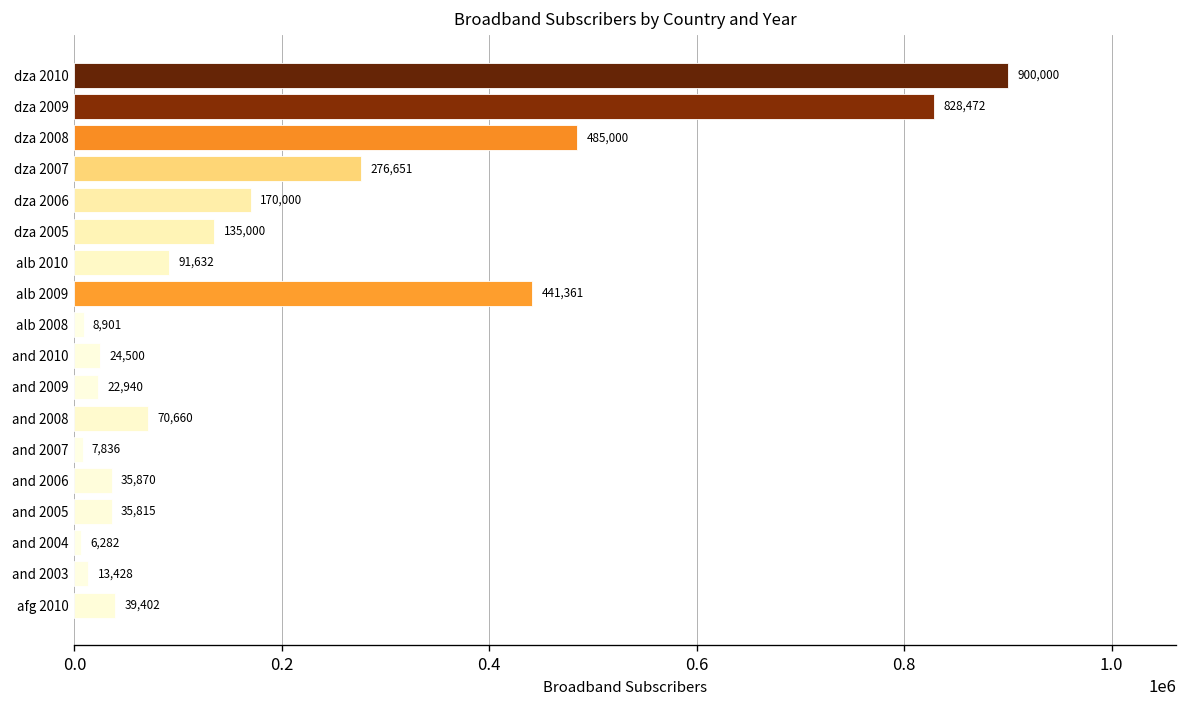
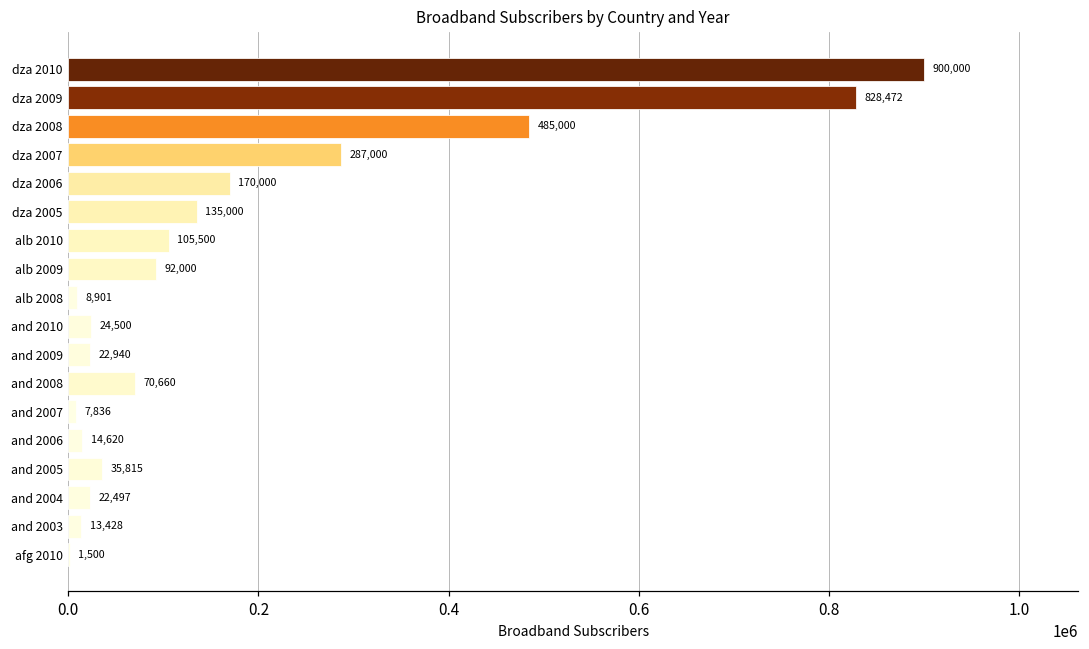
dza 2007: 276,651 -> 287,000
alb 2010: 91,632 -> 105,500
alb 2009: 441,361 -> 92,000
and 2006: 35,870 -> 14,620
and 2004: 6,282 -> 22,497
afg 2010: 39,402 -> 1,500
